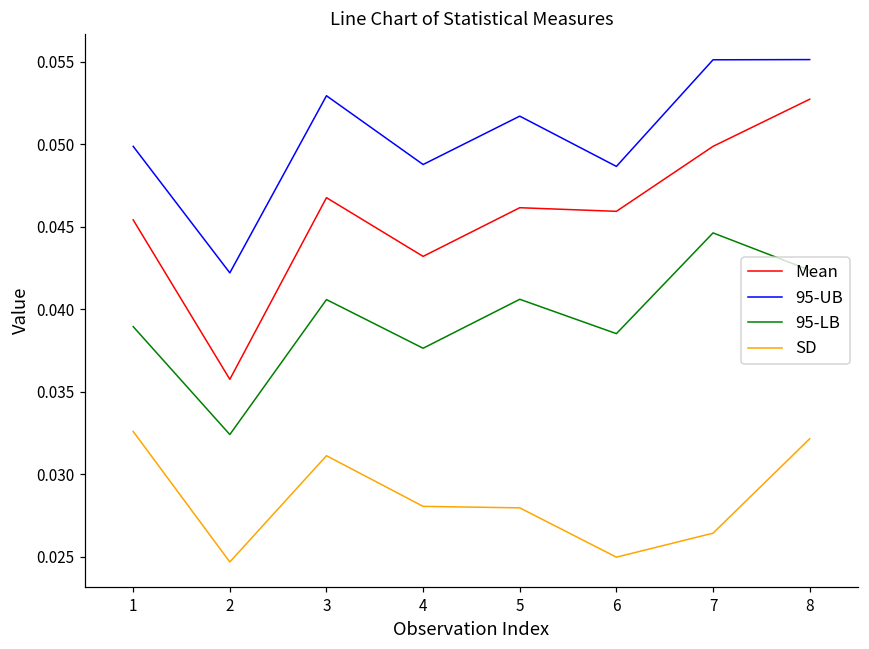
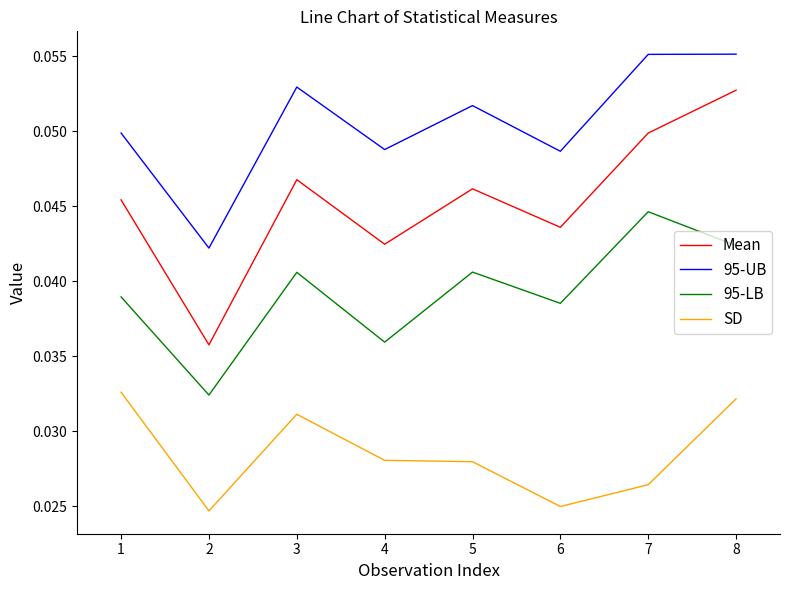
Mean, 4: 0.0432 -> 0.0425
95-LB, 4: 0.0376 -> 0.0359
Mean, 6: 0.0459 -> 0.0436
